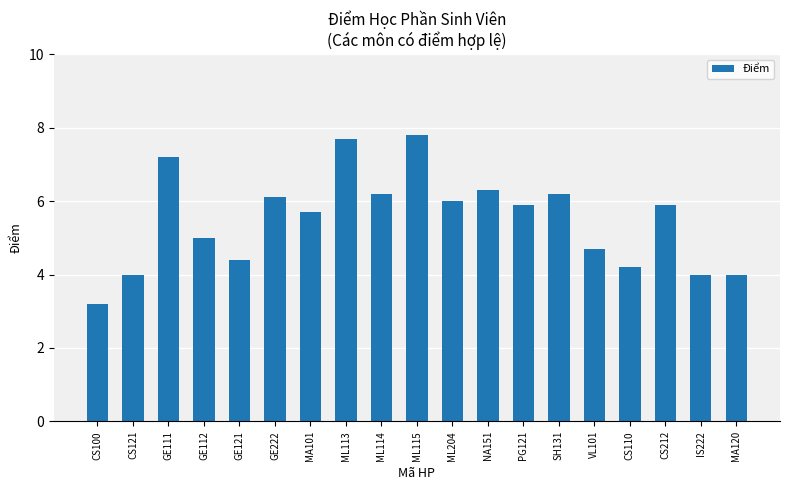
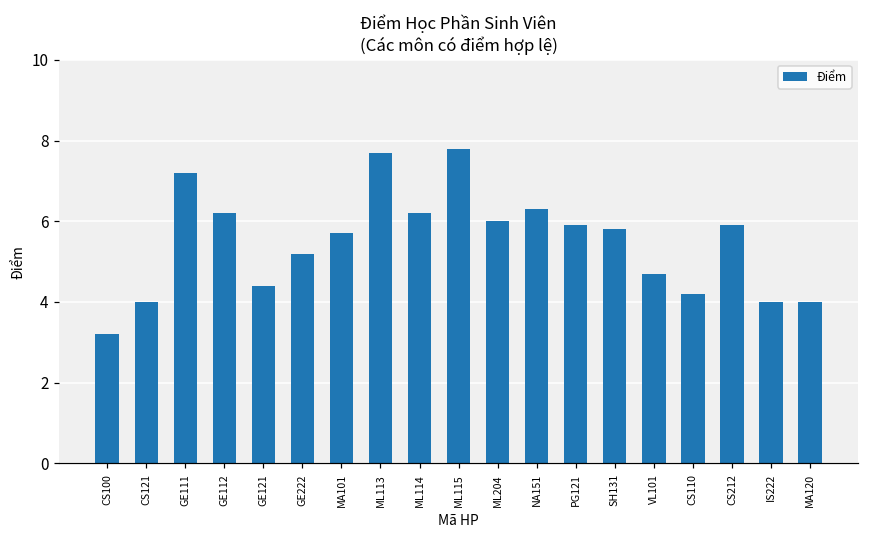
GE112: 5.0 -> 6.2
GE222: 6.1 -> 5.2
SH131: 6.2 -> 5.8
